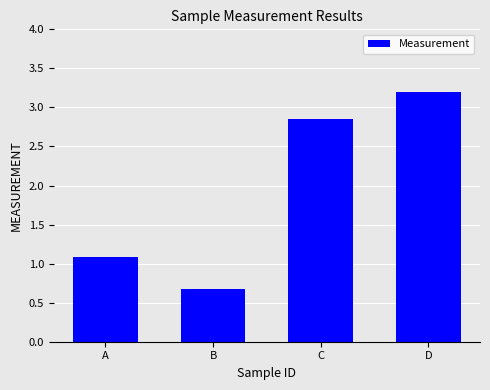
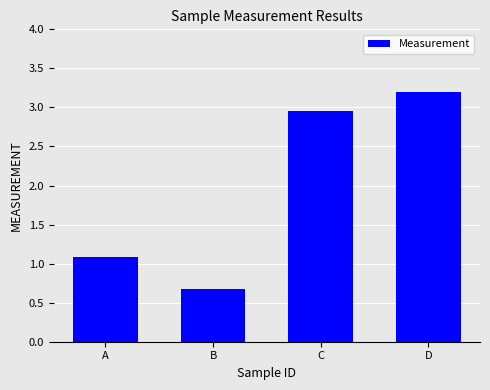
C: 2.9 -> 3.0
